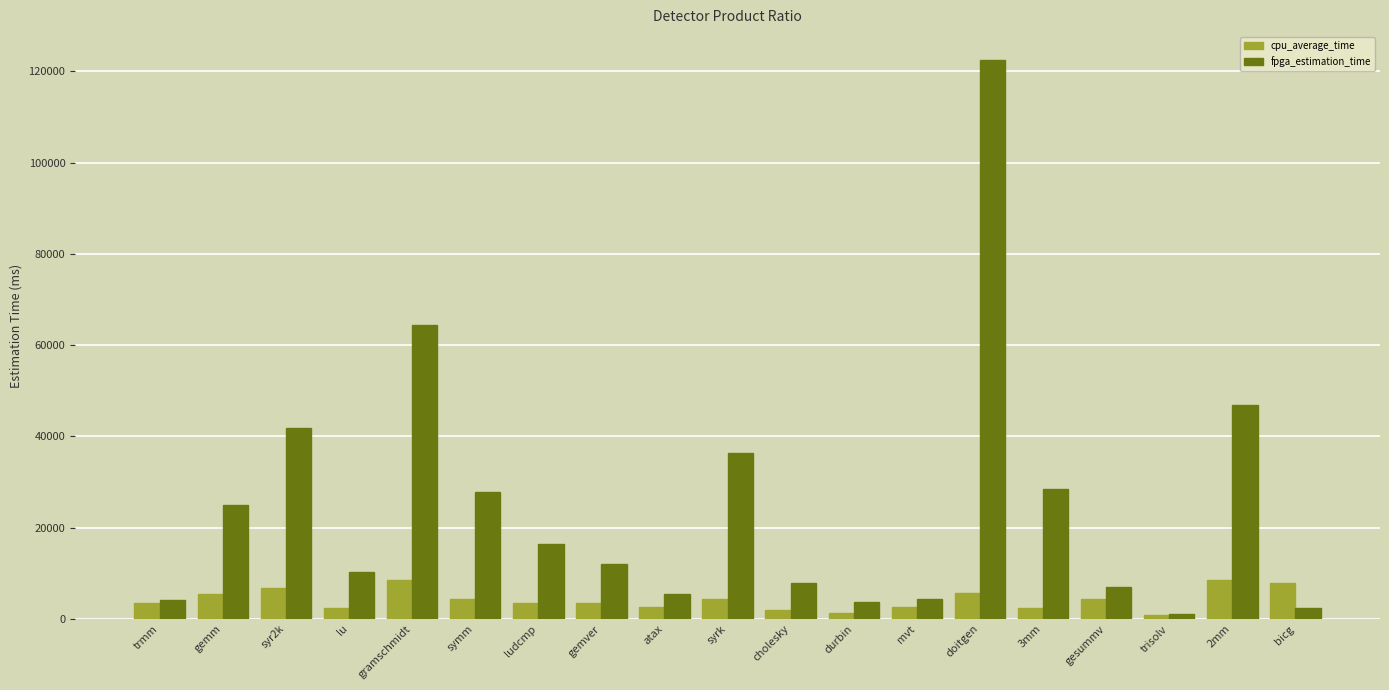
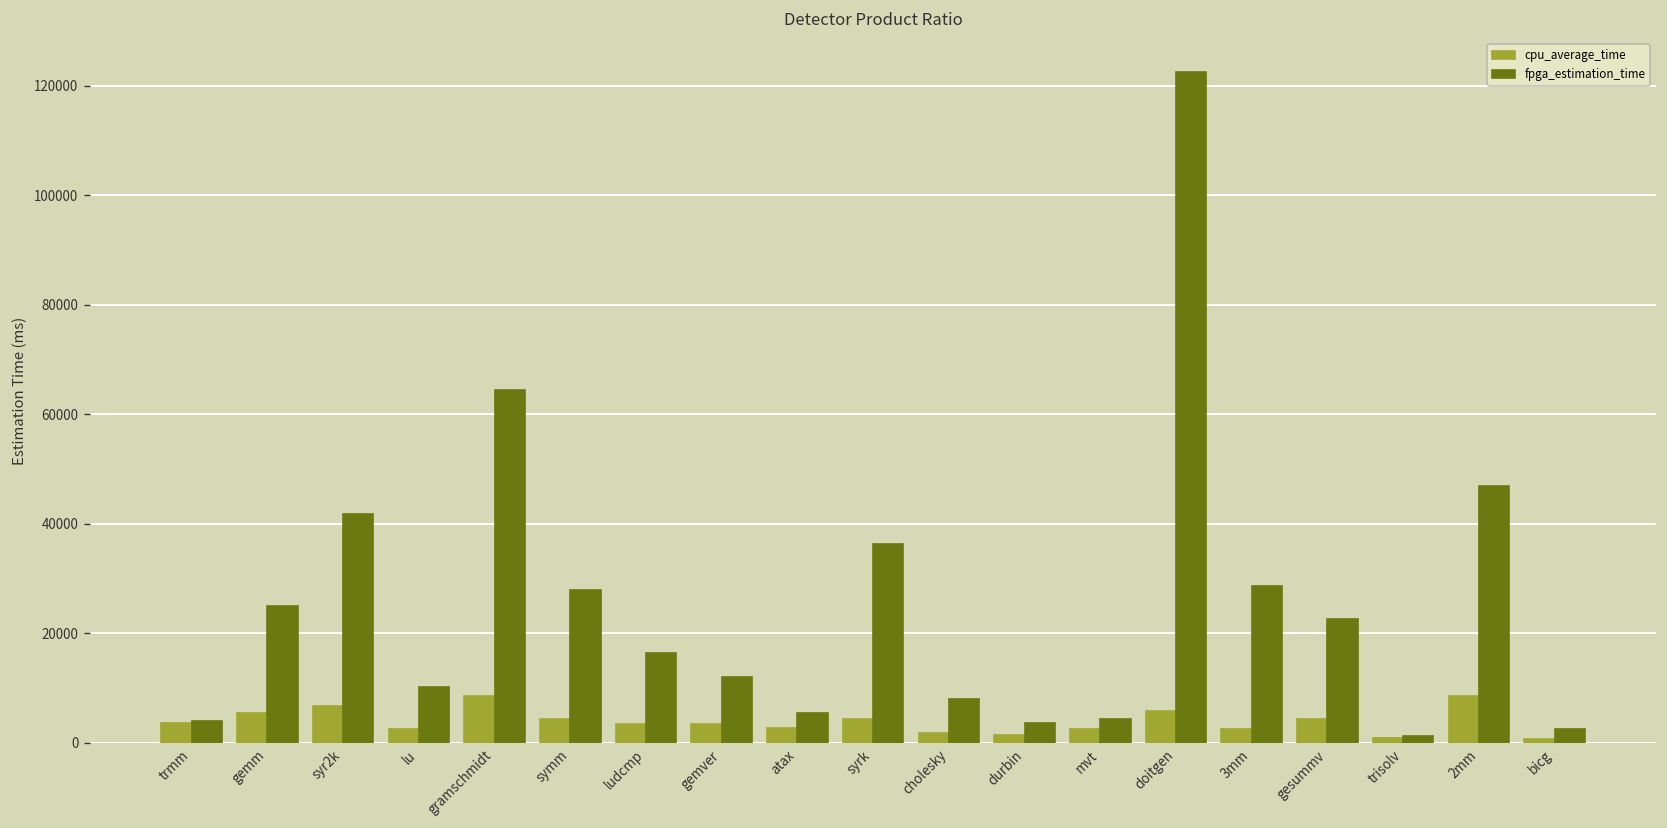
fpga_estimation_time, gesummv: 7000 -> 23000
cpu_average_time, bicg: 8000 -> 1000
